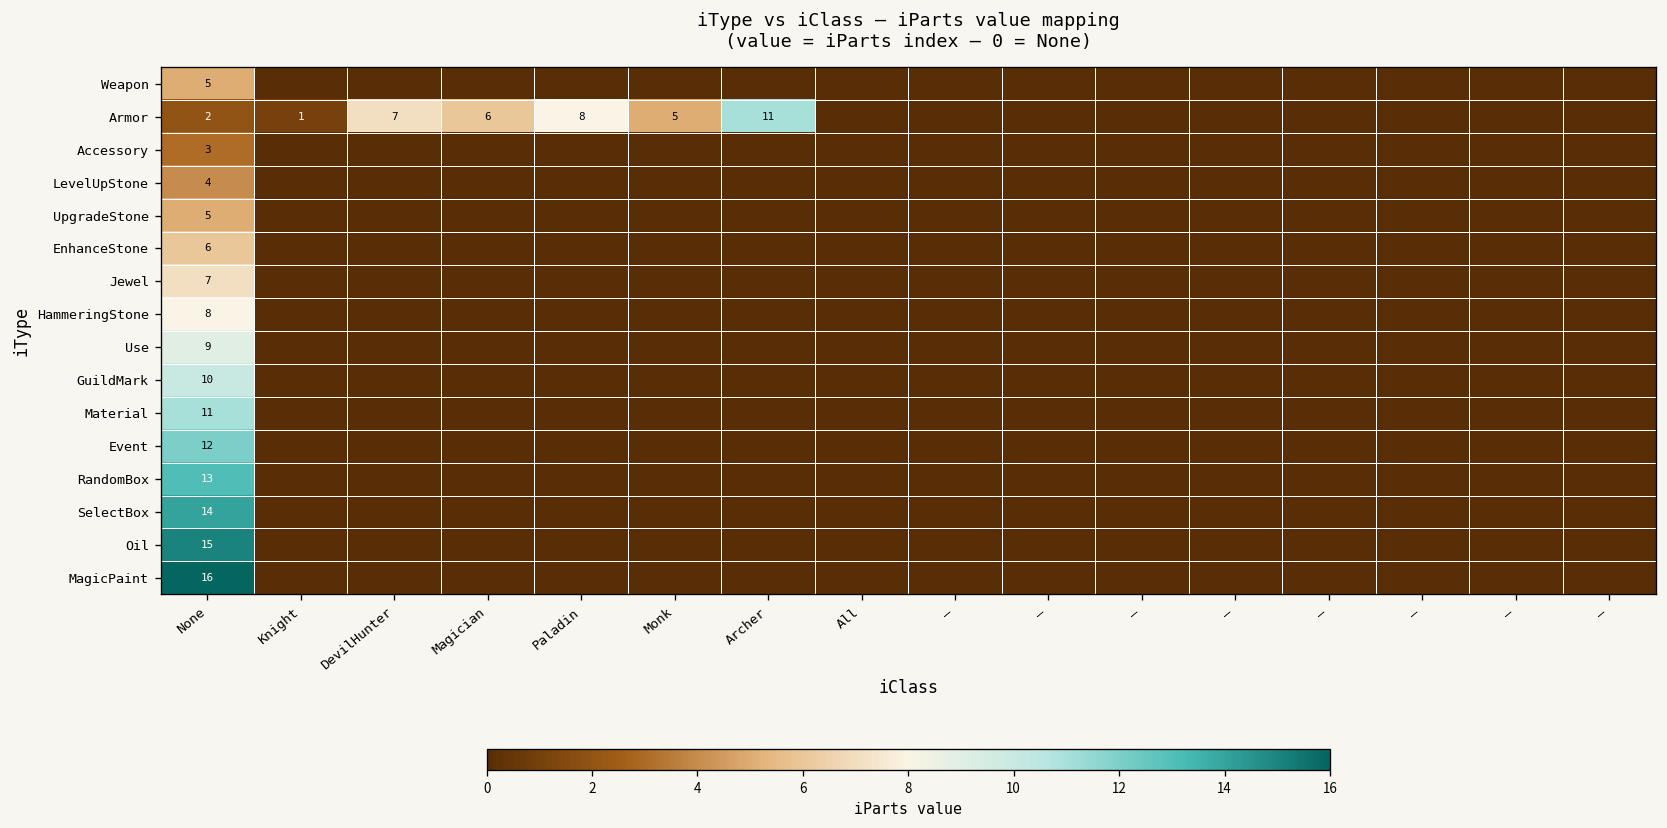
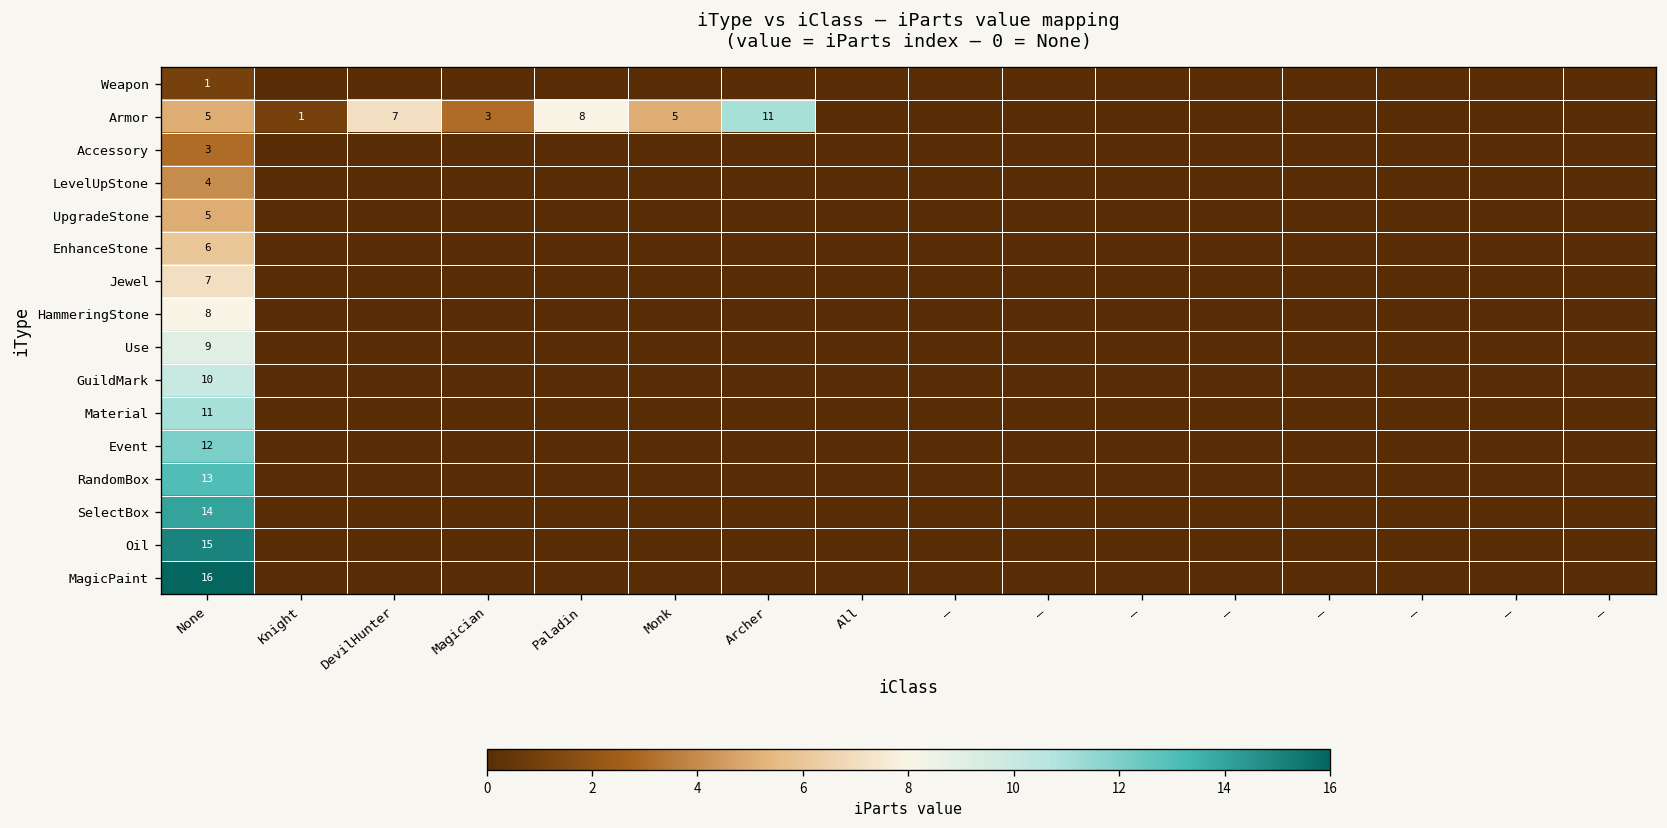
Weapon, None: 5 -> 1
Armor, None: 2 -> 5
Armor, Magician: 6 -> 3
